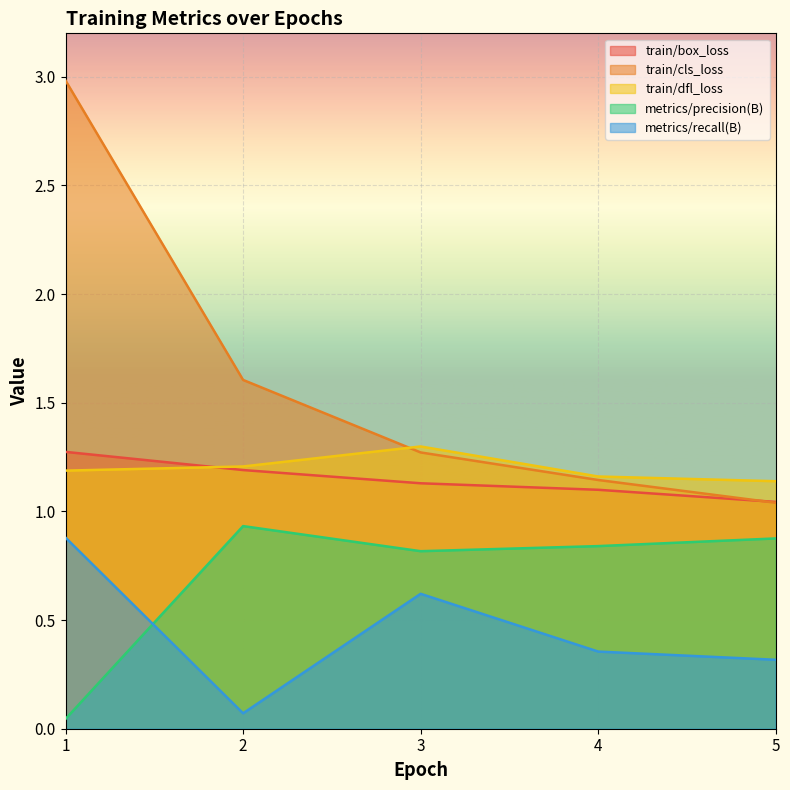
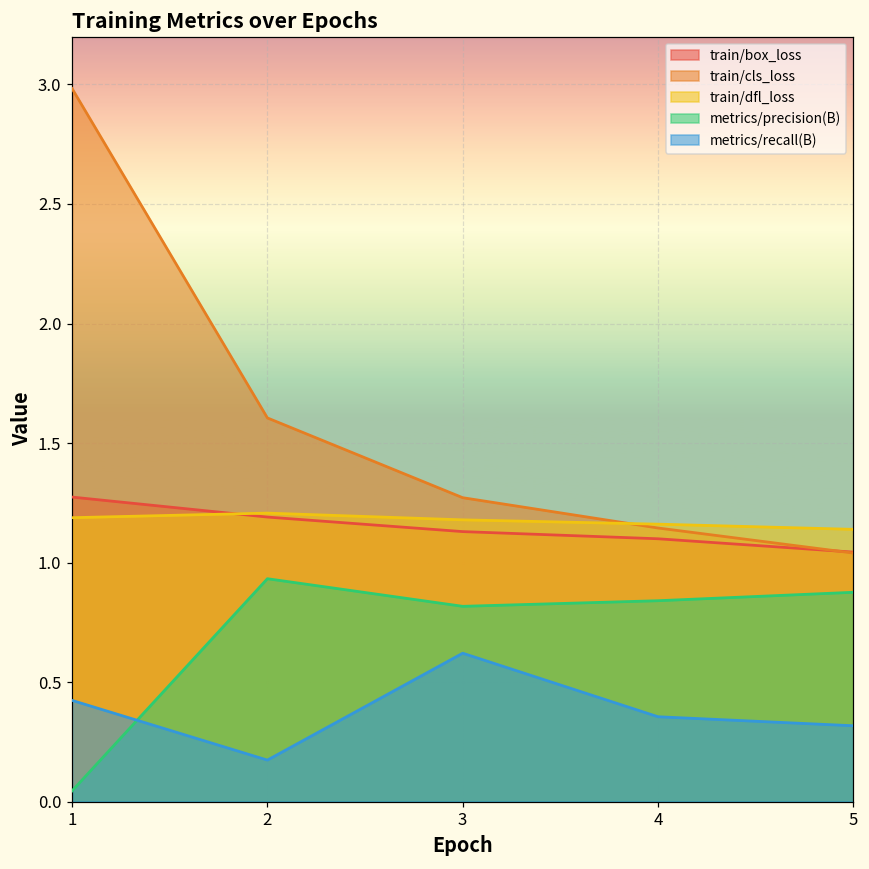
metrics/recall(B), 1: 0.88 -> 0.42
metrics/recall(B), 2: 0.07 -> 0.17
train/dfl_loss, 3: 1.30 -> 1.18
